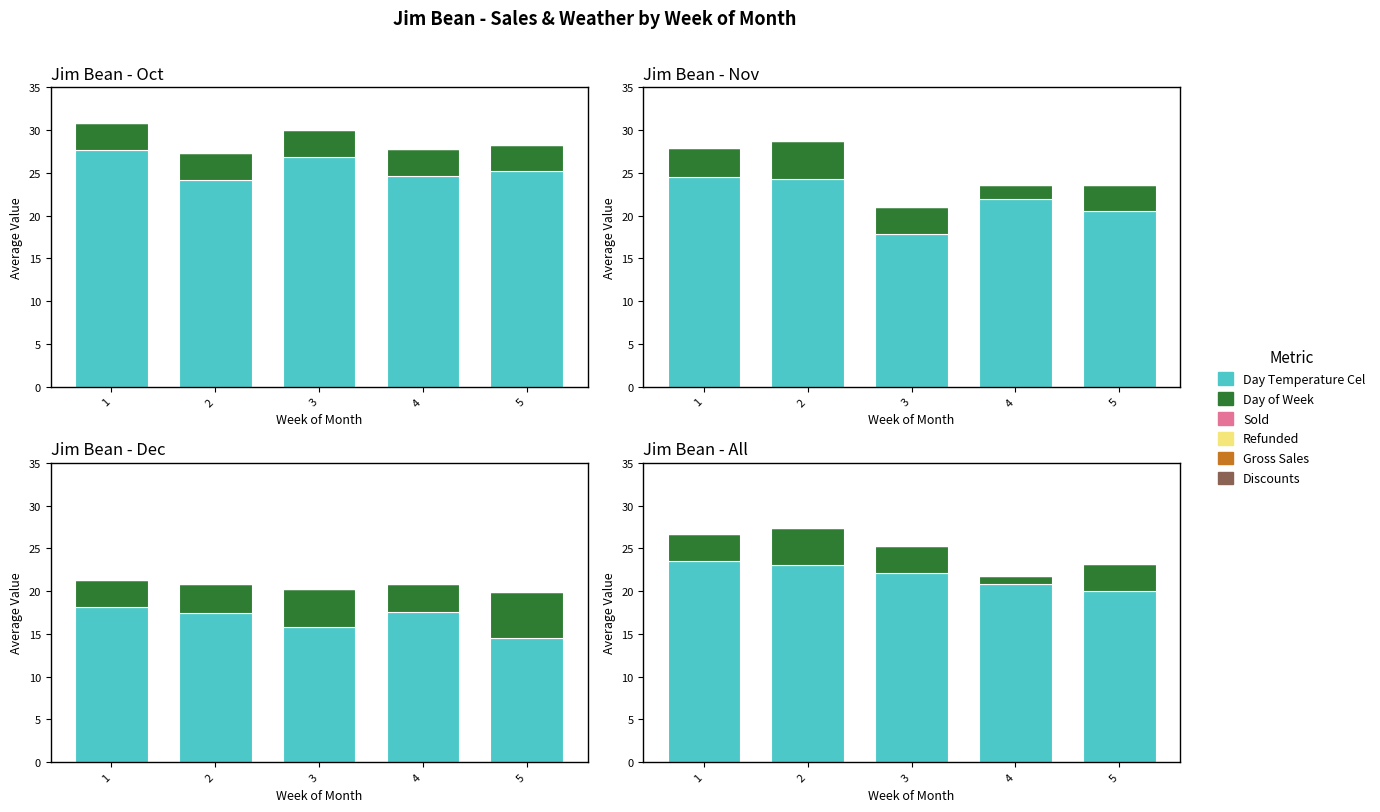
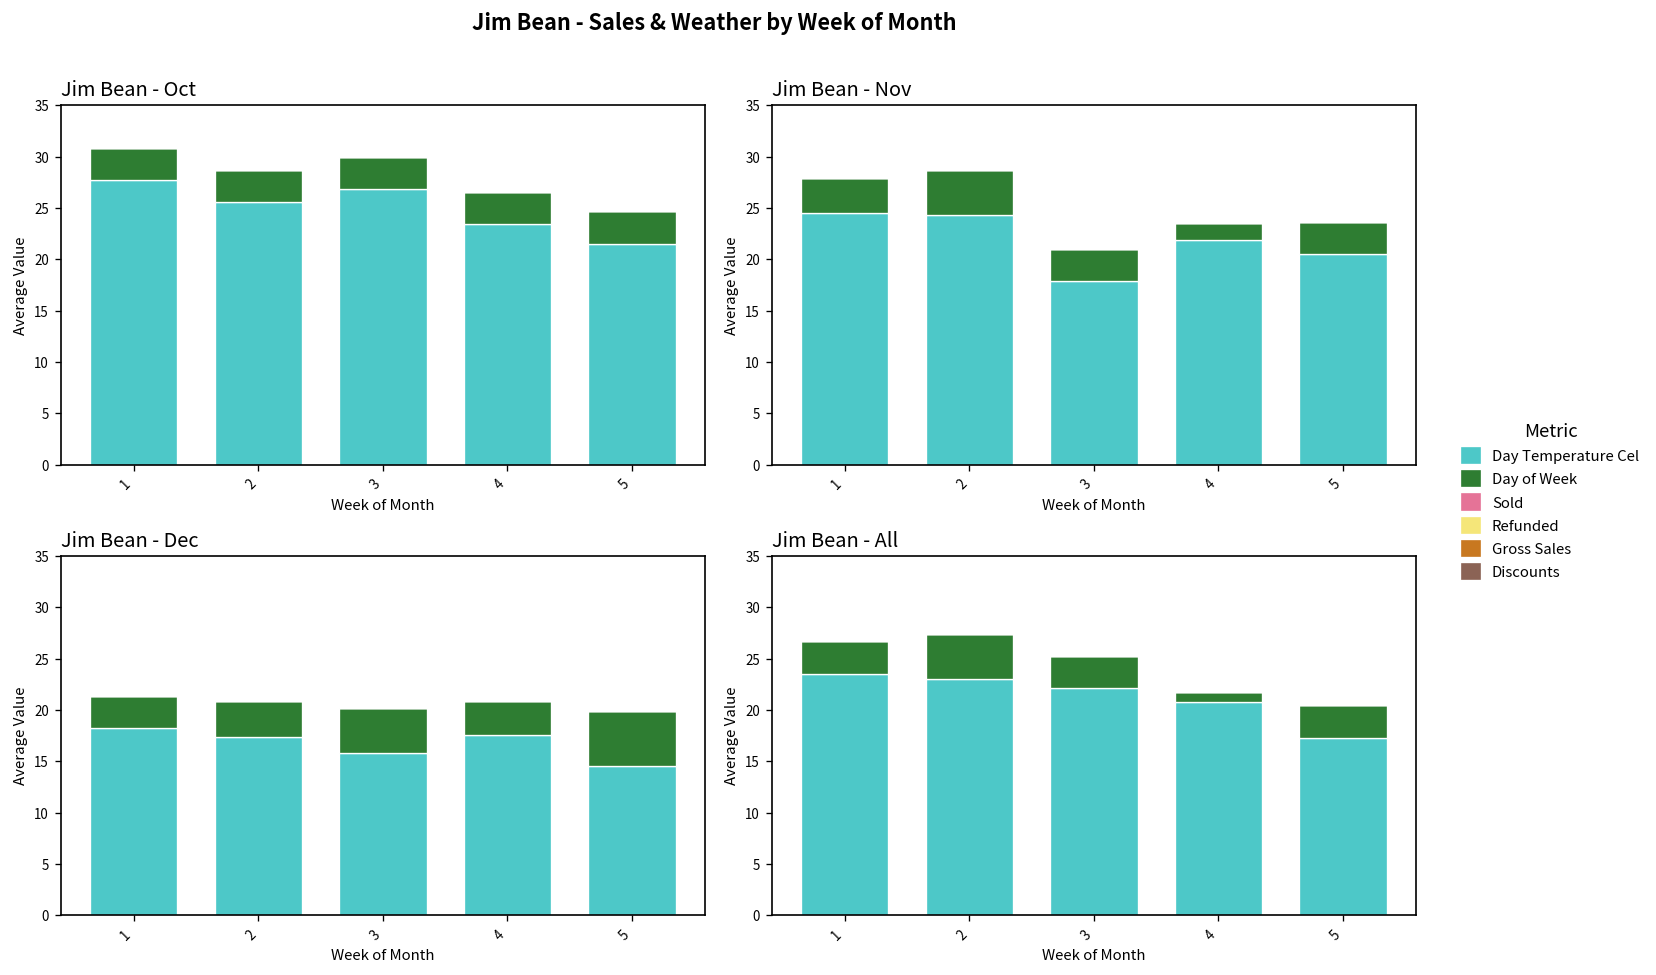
Jim Bean - Oct, Day Temperature Cel, 2: 24 -> 26
Jim Bean - Oct, Day Temperature Cel, 4: 25 -> 23
Jim Bean - Oct, Day Temperature Cel, 5: 25 -> 22
Jim Bean - All, Day Temperature Cel, 5: 20 -> 17
